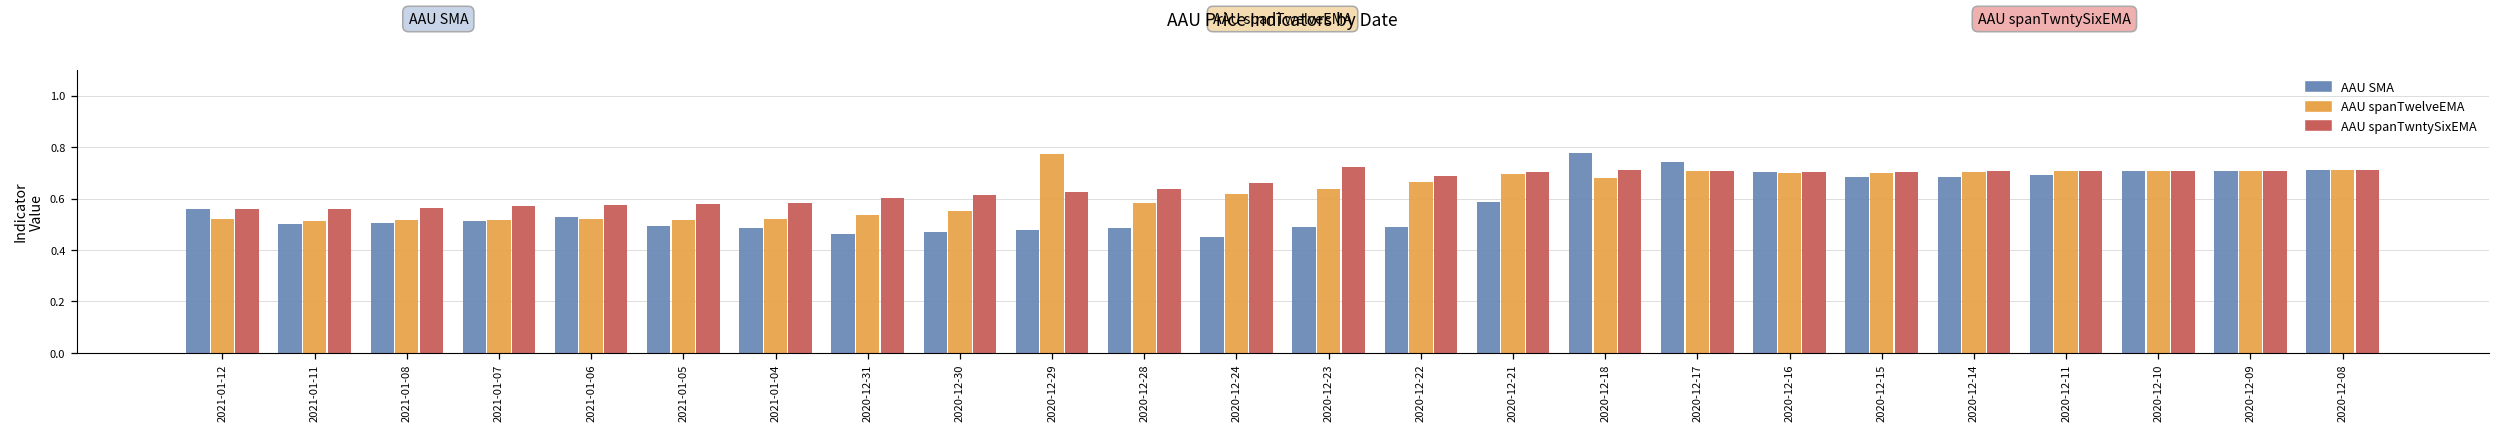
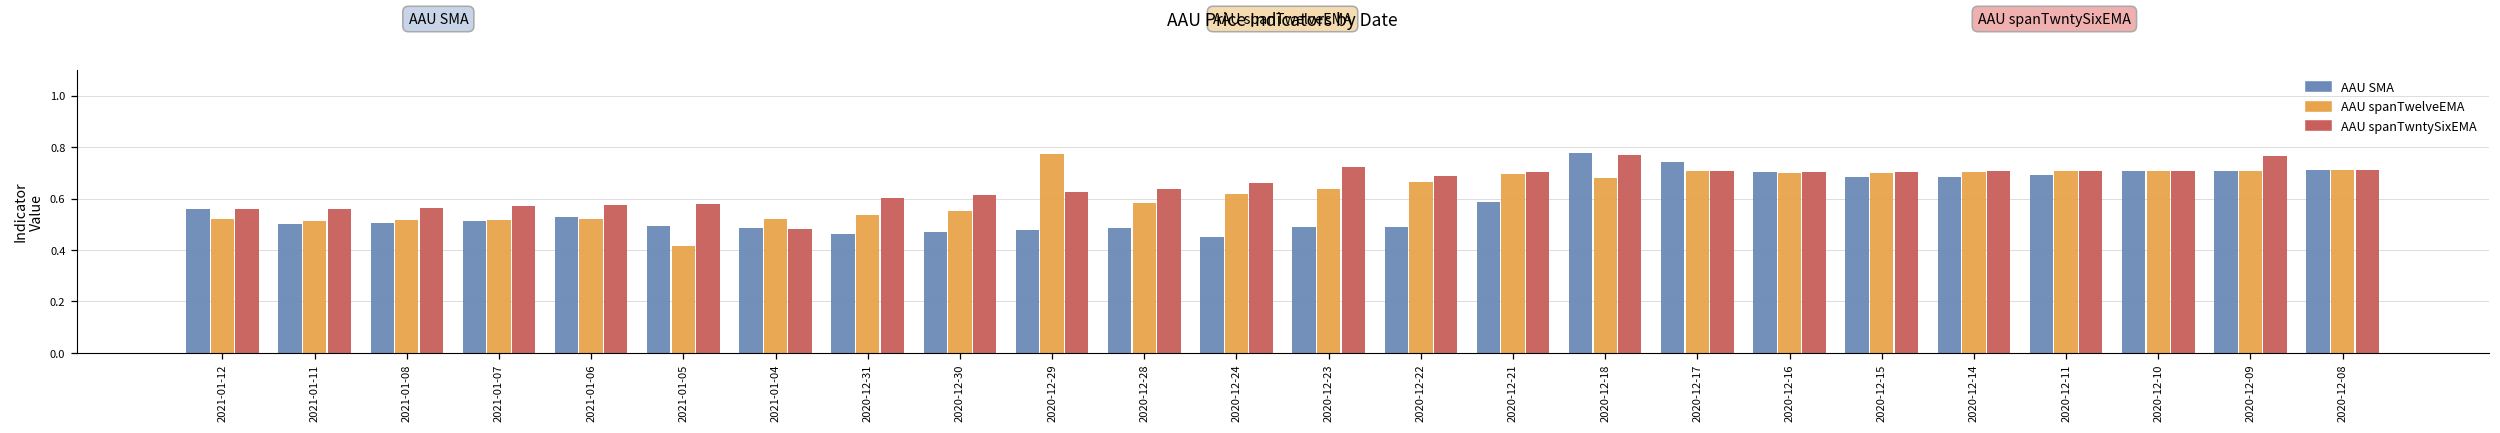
AAU spanTwelveEMA, 2021-01-05: 0.52 -> 0.41
AAU spanTwntySixEMA, 2021-01-04: 0.58 -> 0.48
AAU spanTwntySixEMA, 2020-12-18: 0.71 -> 0.77
AAU spanTwntySixEMA, 2020-12-09: 0.71 -> 0.76
